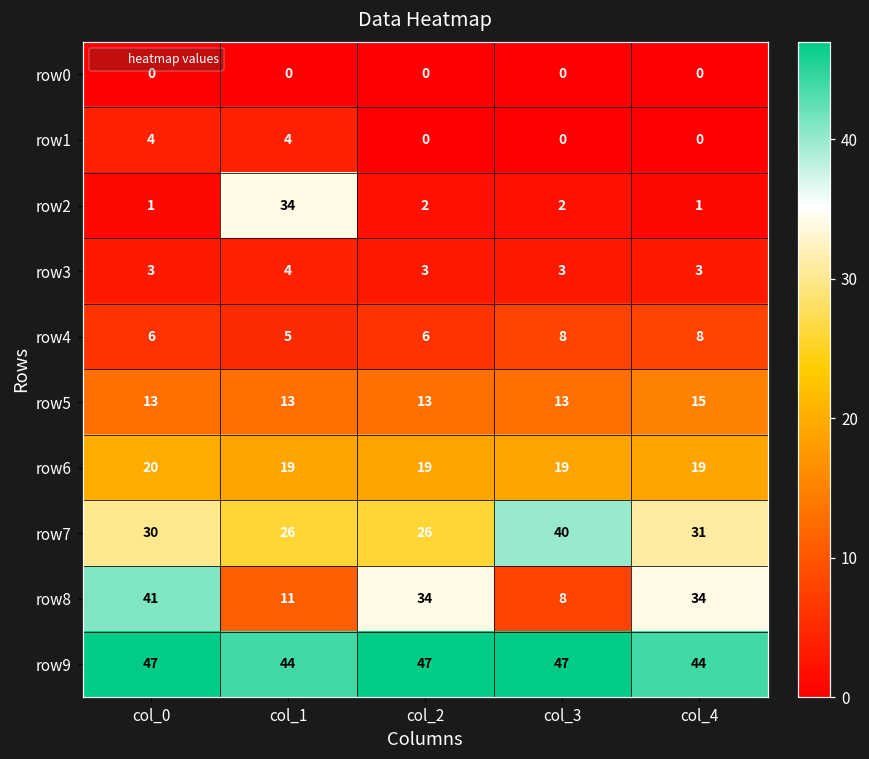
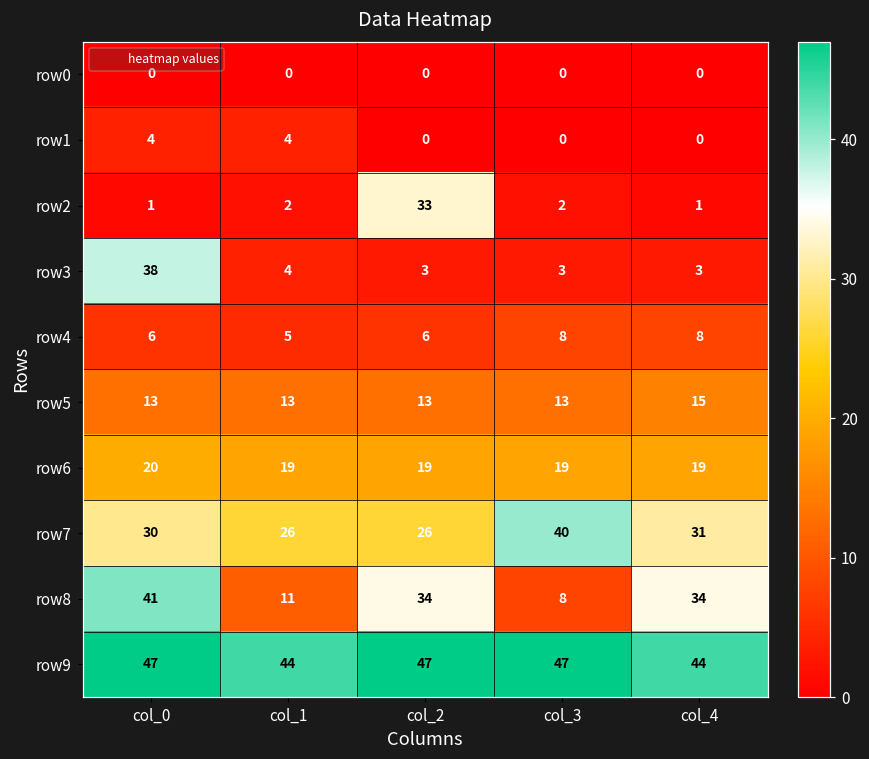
row2, col_1: 34 -> 2
row2, col_2: 2 -> 33
row3, col_0: 3 -> 38
